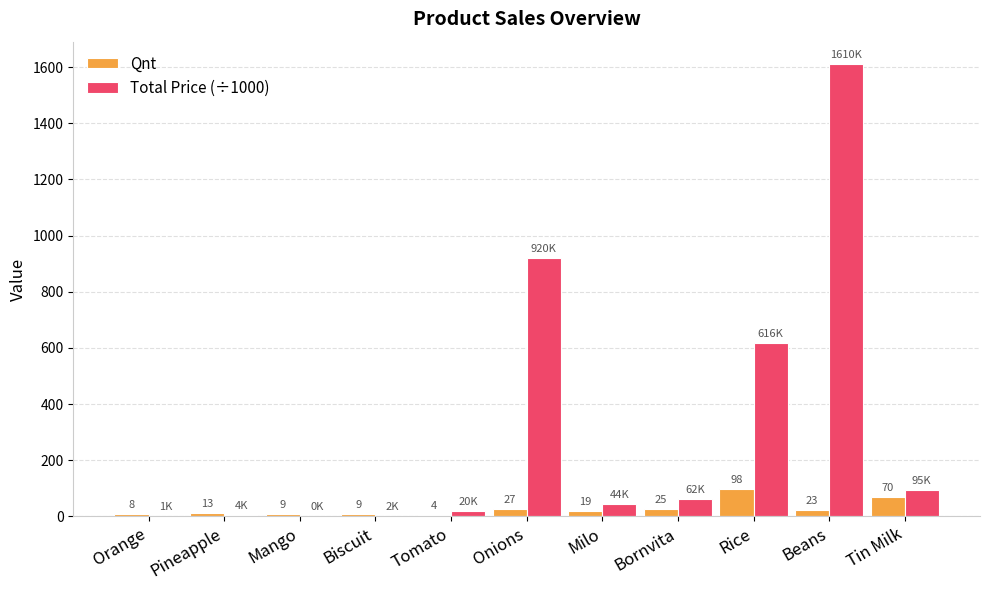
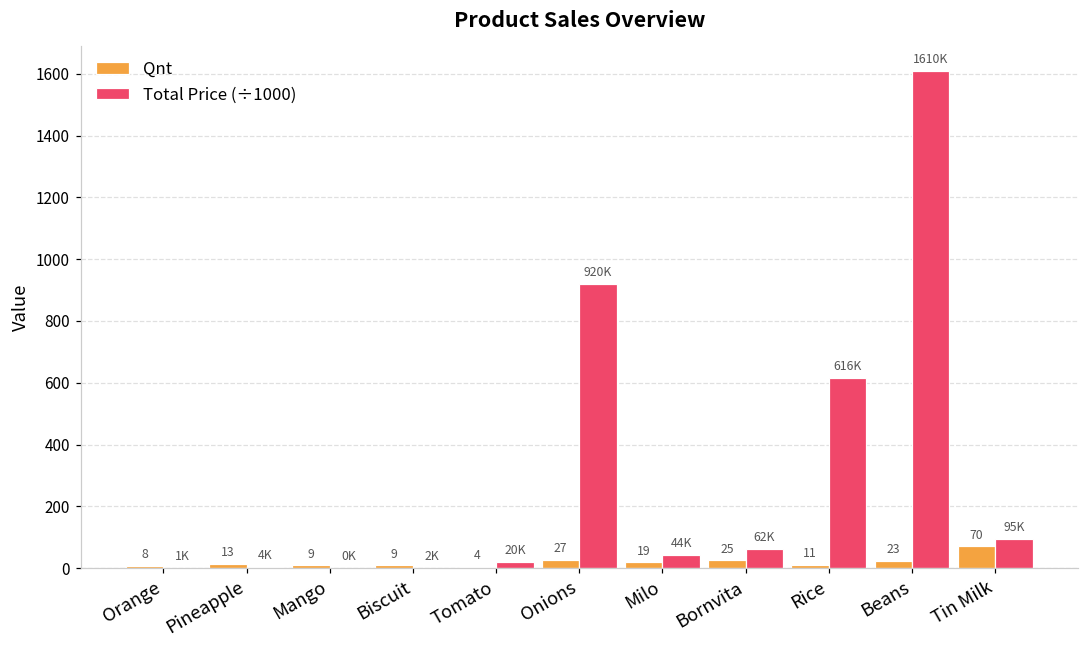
Qnt, Rice: 98 -> 11
